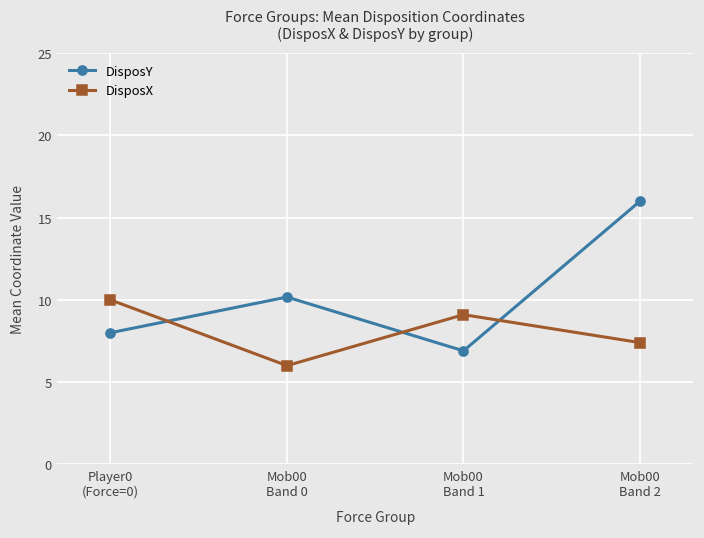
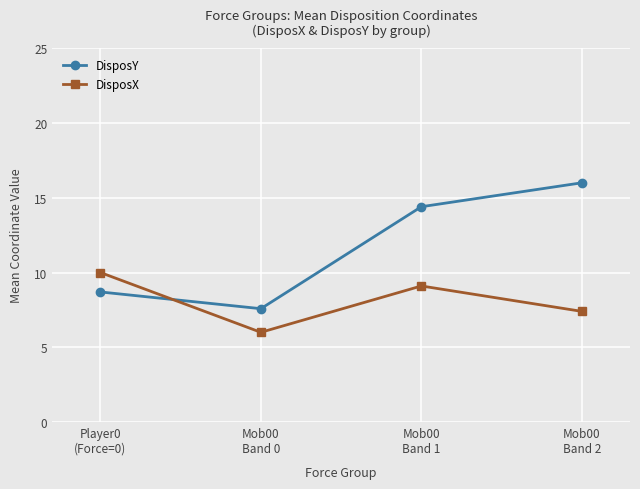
DisposY, Player0 (Force=0): 8.0 -> 8.7
DisposY, Mob00 Band 0: 10.2 -> 7.6
DisposY, Mob00 Band 1: 6.9 -> 14.4
